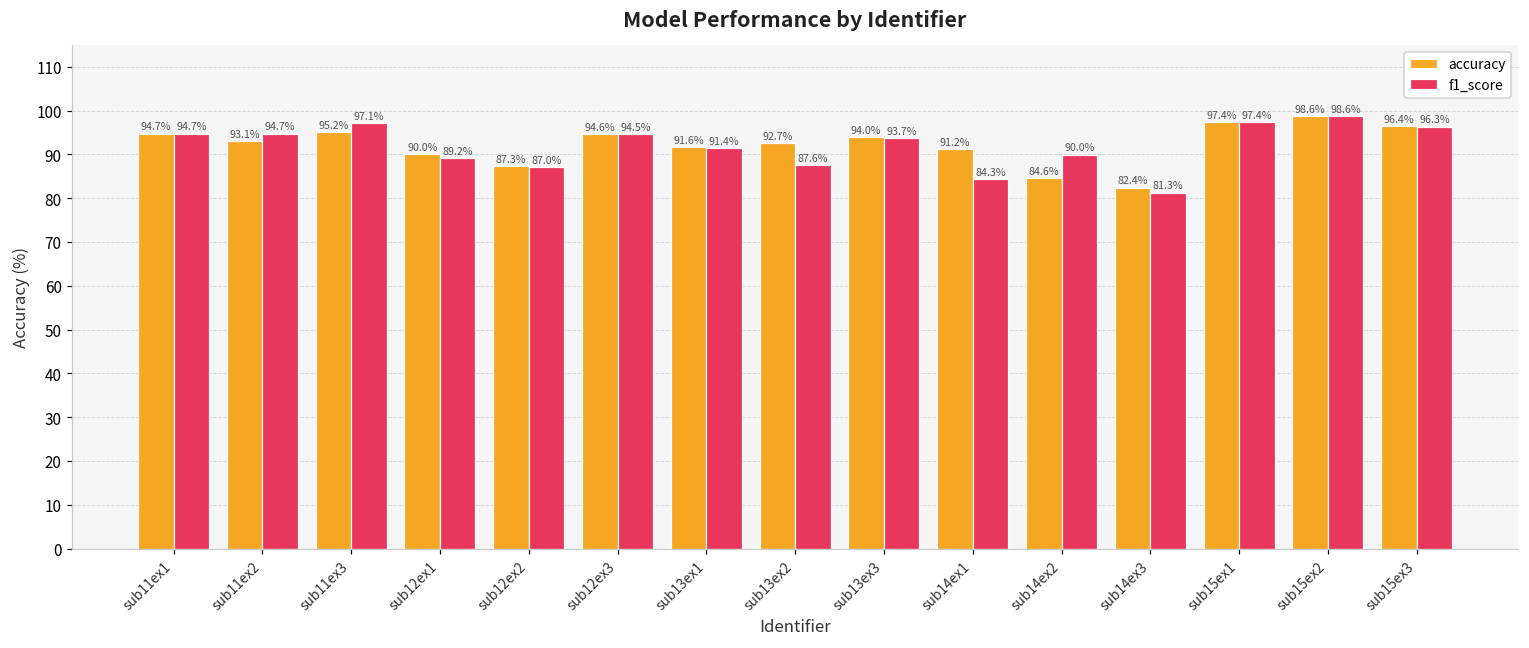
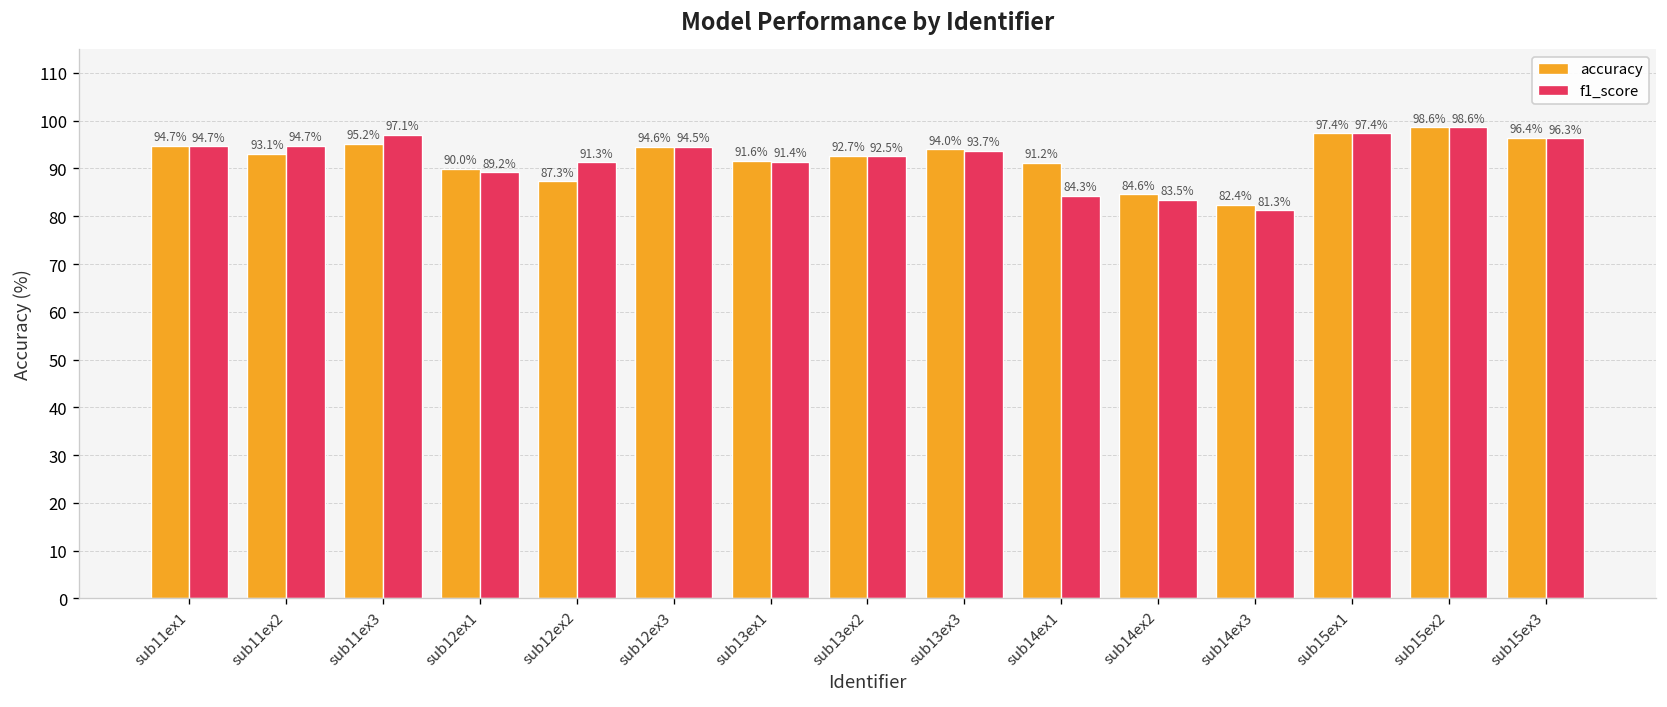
f1_score, sub12ex2: 87.0% -> 91.3%
f1_score, sub13ex2: 87.6% -> 92.5%
f1_score, sub14ex2: 90.0% -> 83.5%
